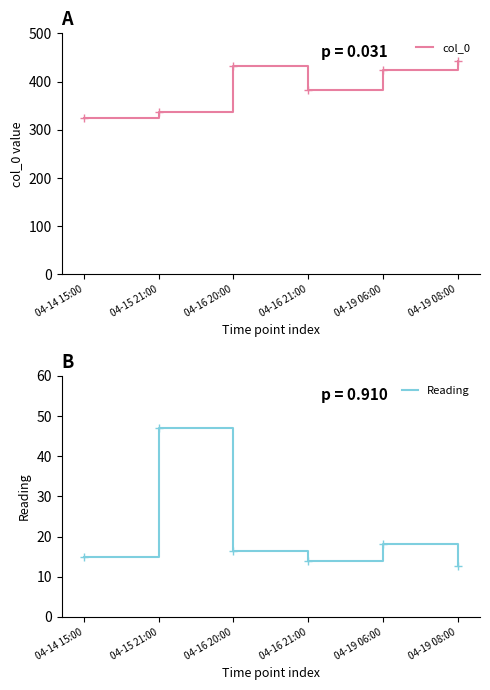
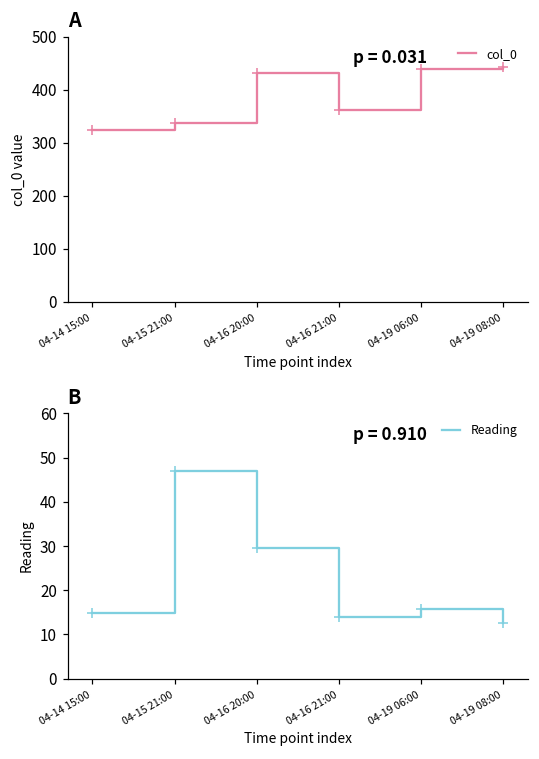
A, 04-16 21:00: 380 -> 360
A, 04-19 06:00: 420 -> 440
B, 04-16 20:00: 16 -> 30
B, 04-19 06:00: 18 -> 16
